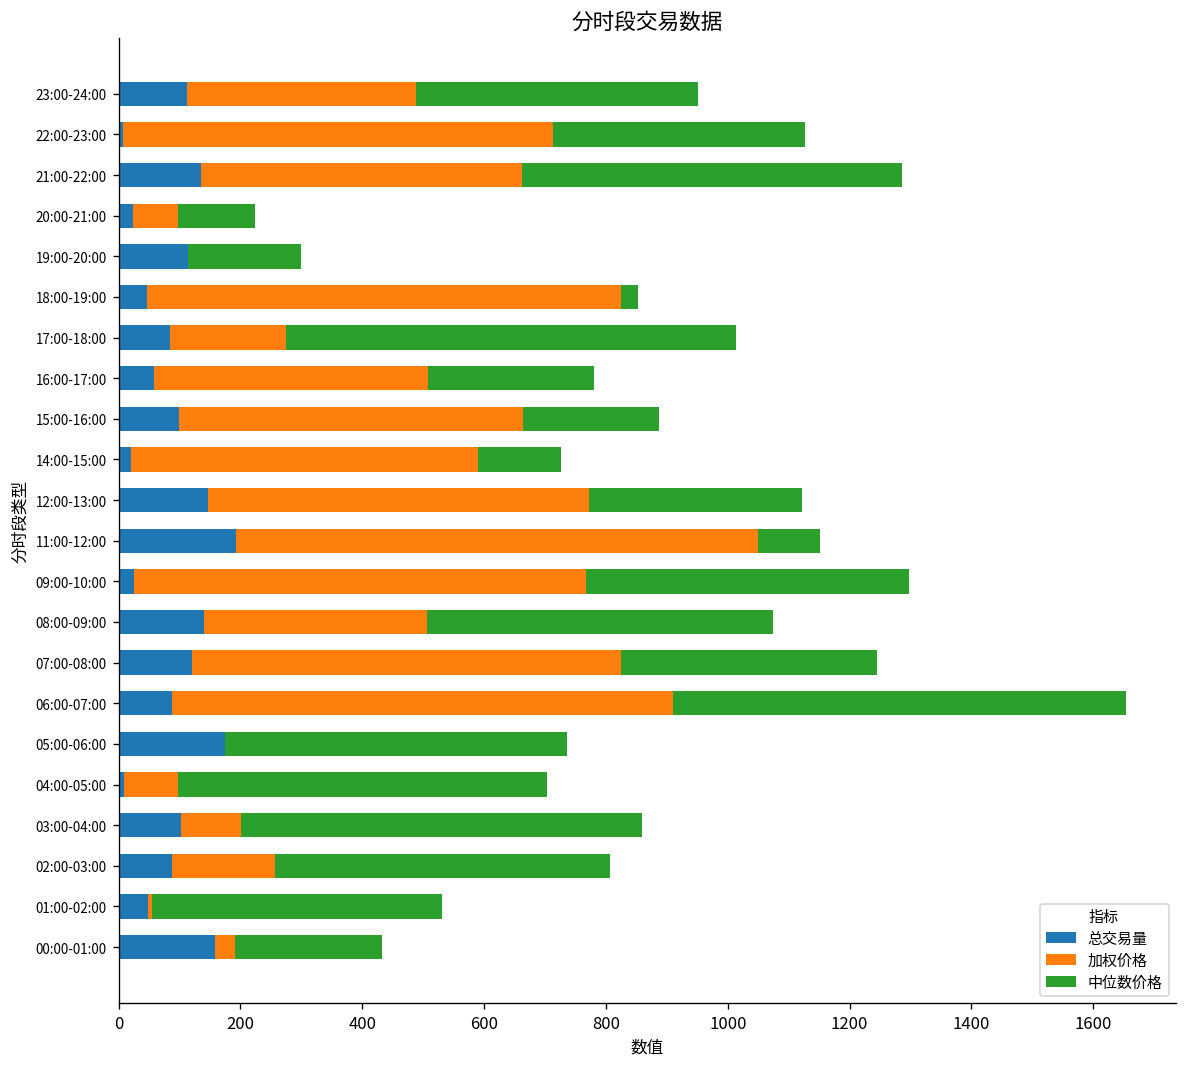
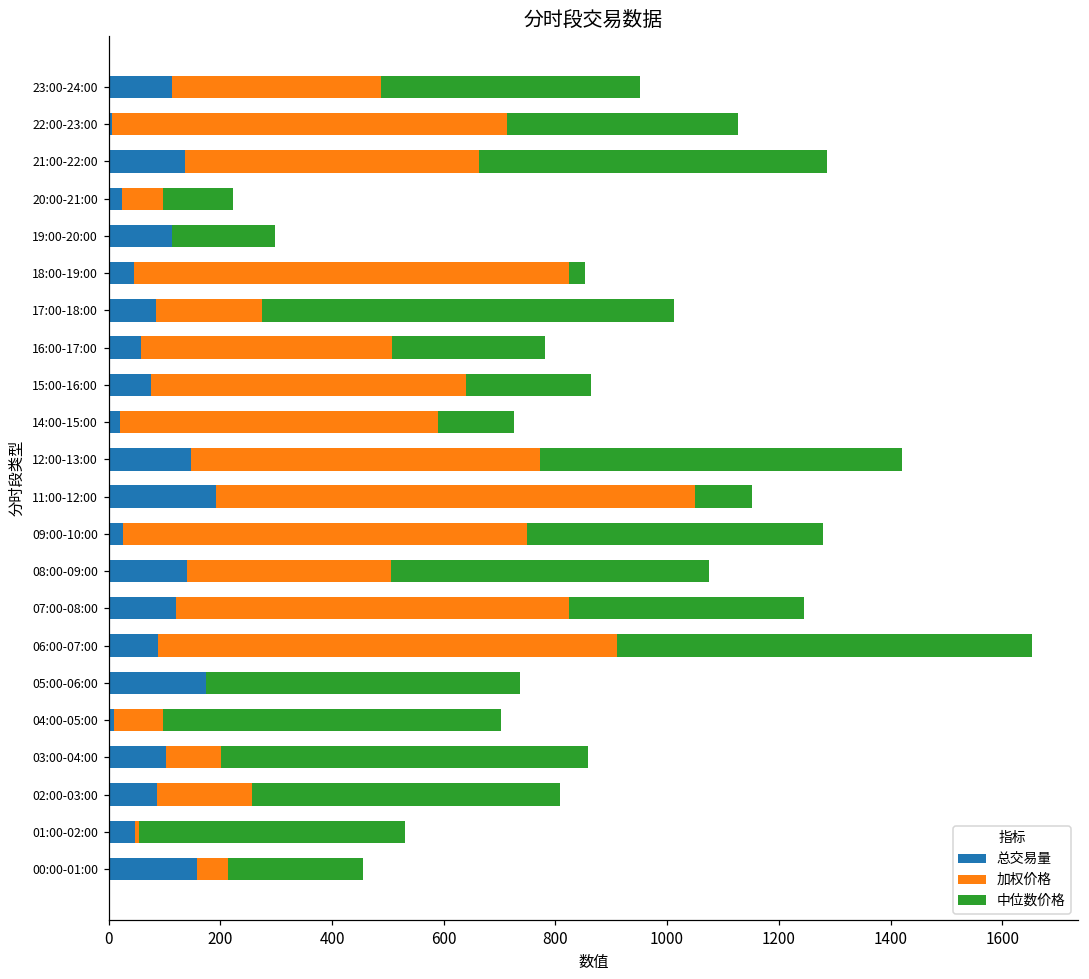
总交易量, 15:00-16:00: 100 -> 80
中位数价格, 12:00-13:00: 350 -> 650
加权价格, 09:00-10:00: 740 -> 720
加权价格, 00:00-01:00: 30 -> 50
